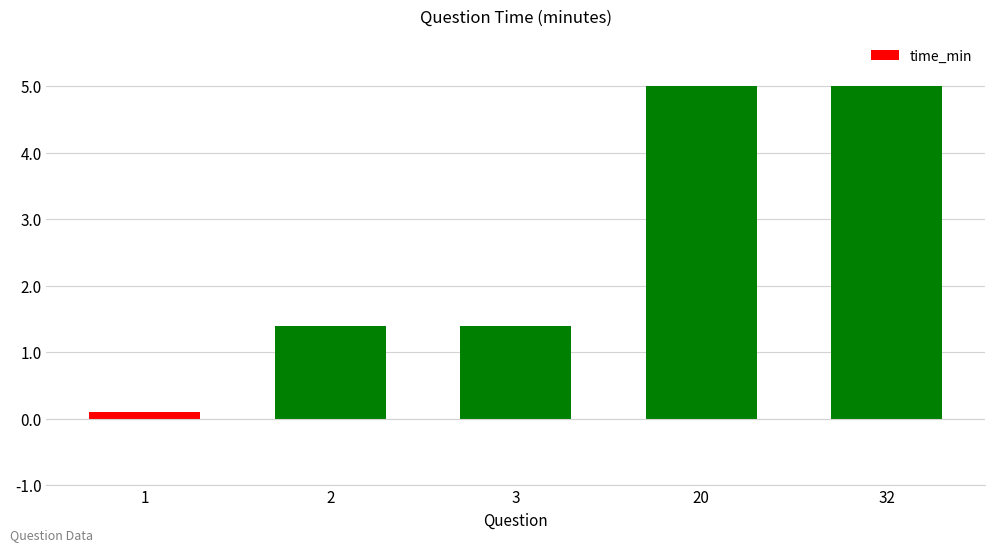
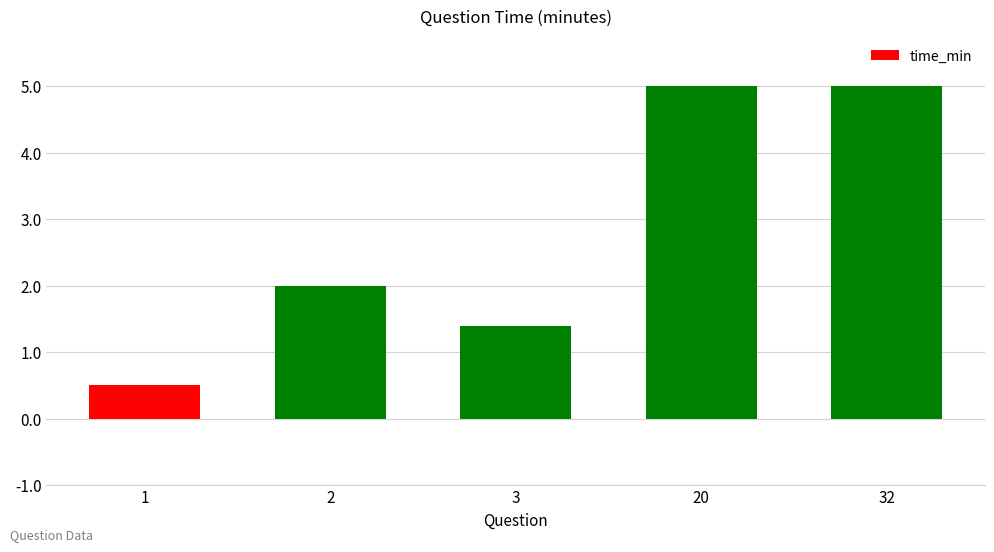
1: 0.1 -> 0.5
2: 1.4 -> 2.0
